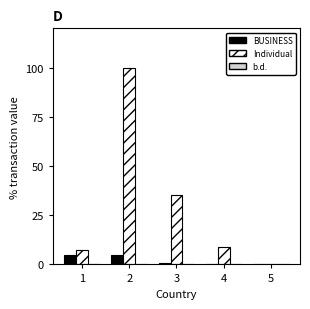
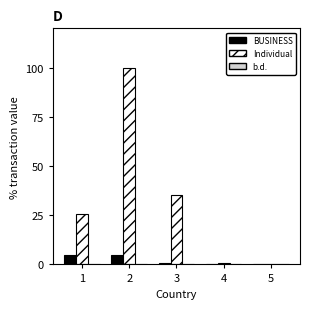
Individual, 1: 8 -> 26
Individual, 4: 9 -> 1
